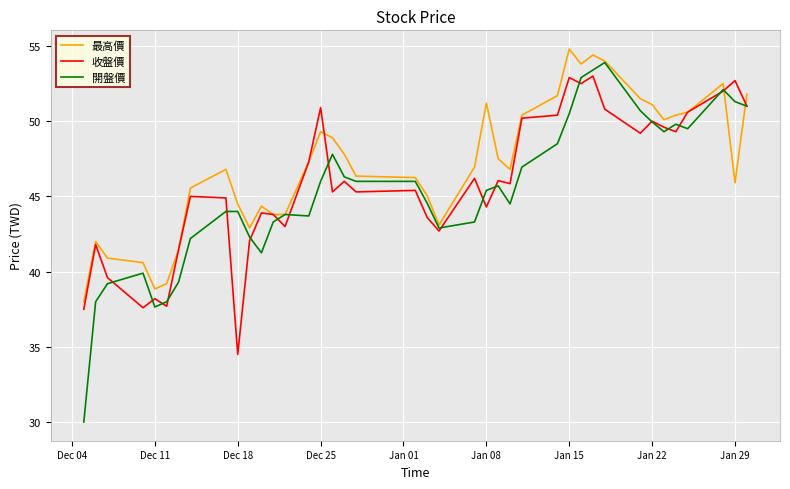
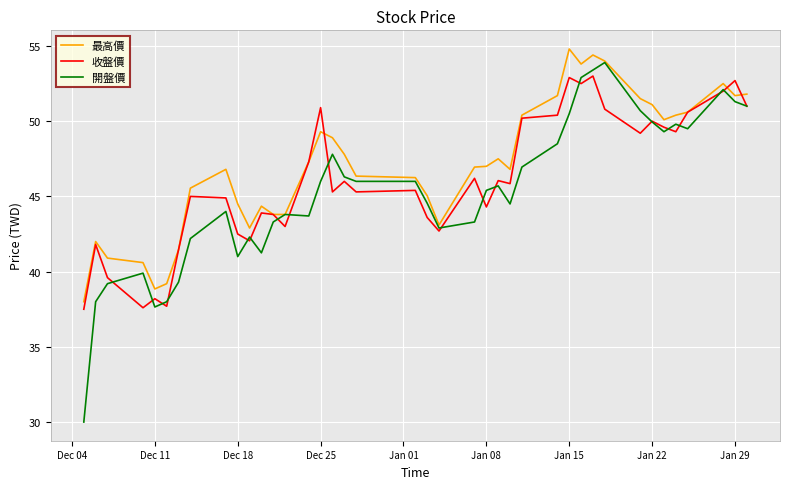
收盤價, Dec 18: 34.5 -> 42.5
開盤價, Dec 18: 44 -> 41
最高價, Jan 08: 51.2 -> 47.0
最高價, Jan 29: 45.9 -> 51.7
